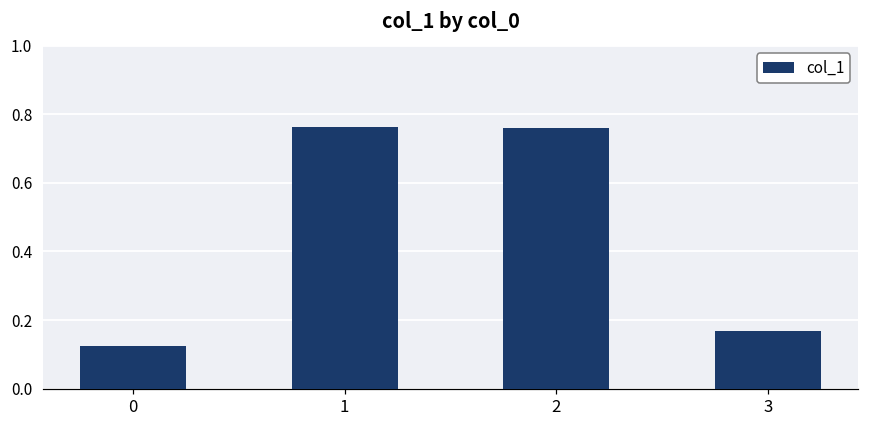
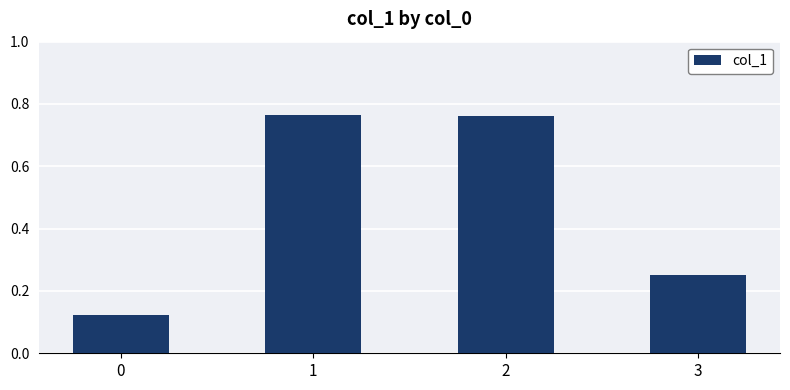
3: 0.17 -> 0.25
